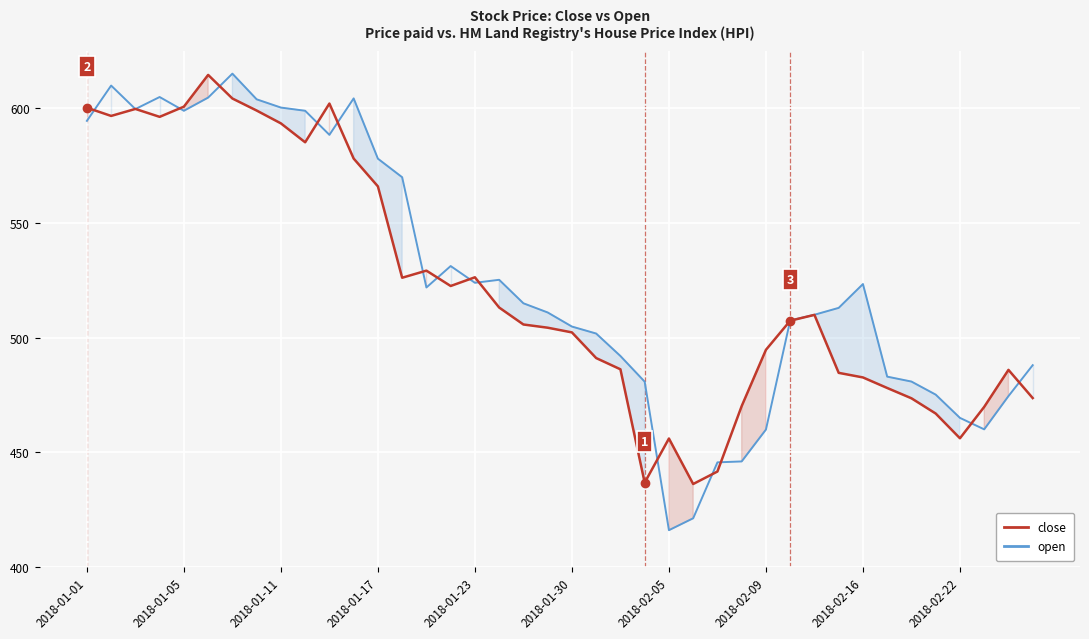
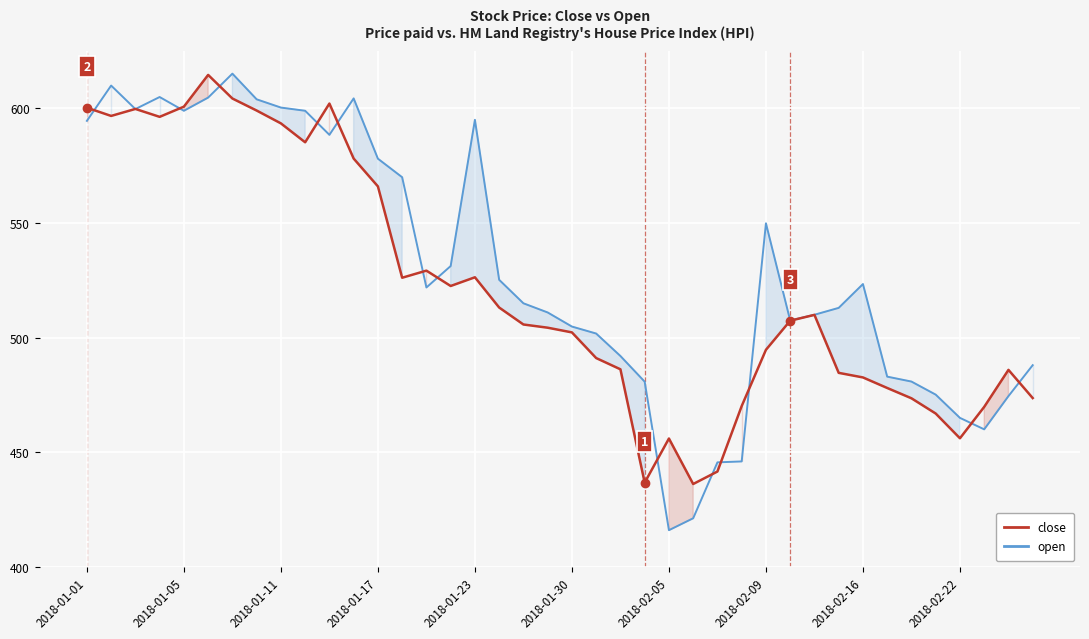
open, 2018-01-23: 524 -> 595
open, 2018-02-09: 460 -> 550
